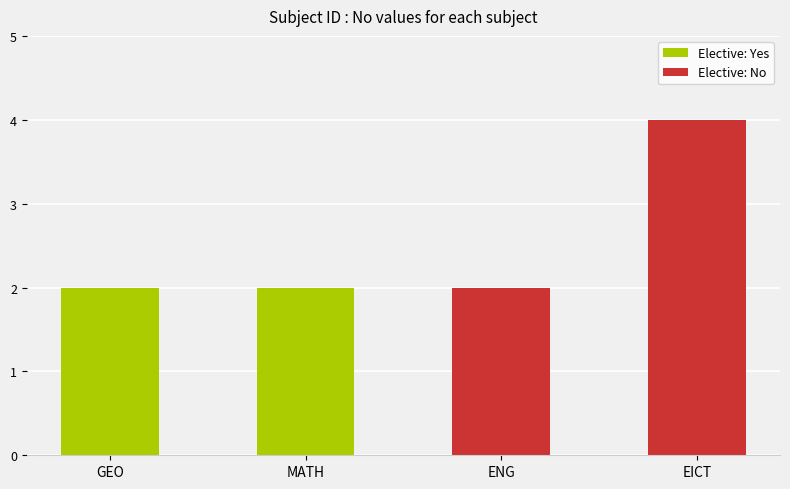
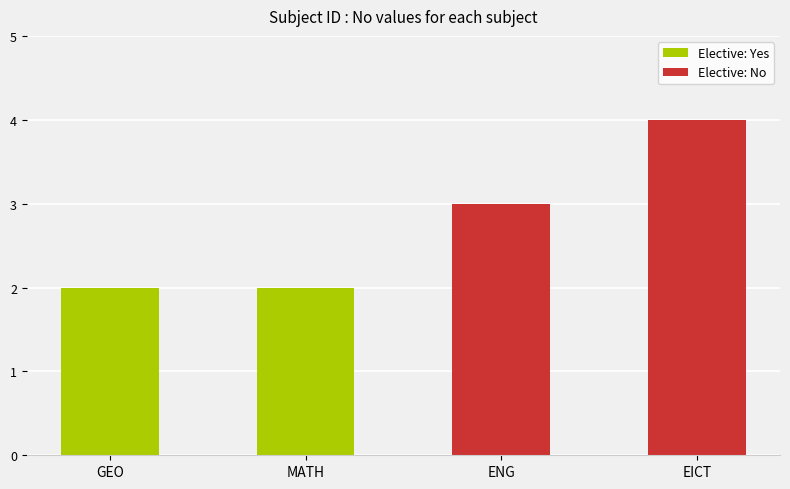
ENG: 2 -> 3
